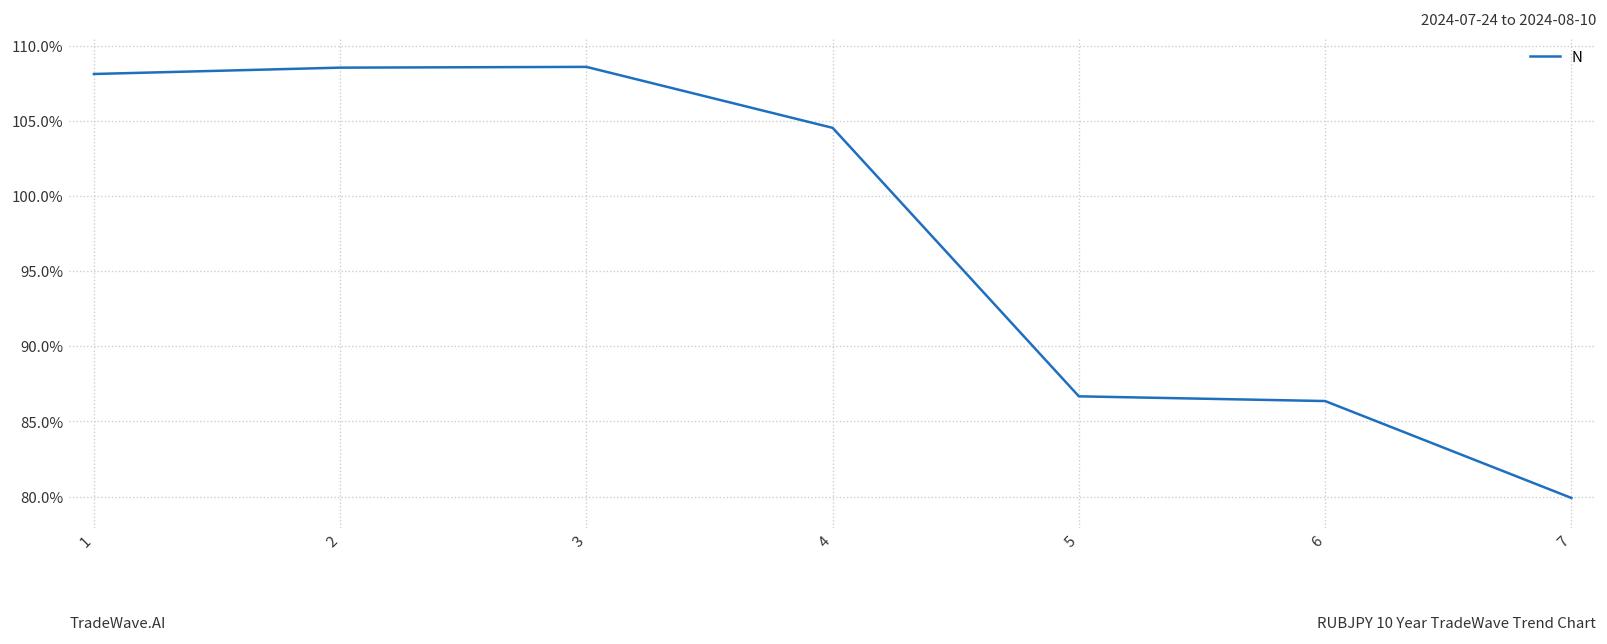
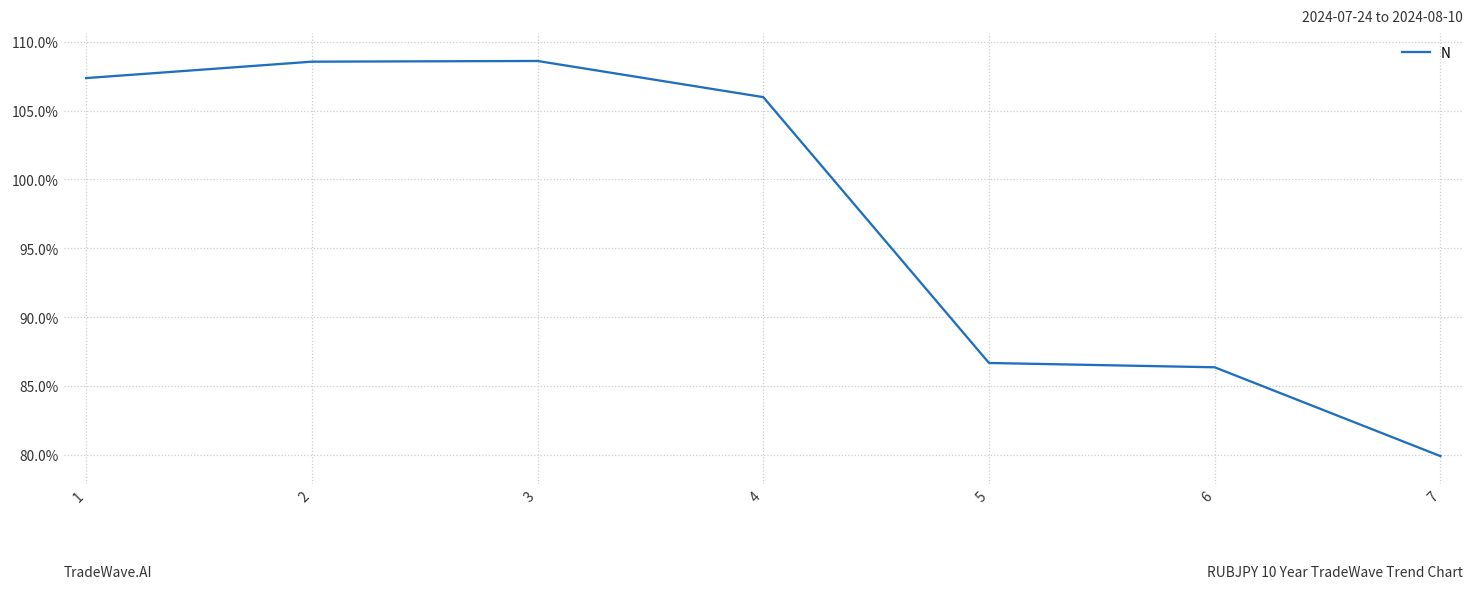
1: 108.1% -> 107.4%
4: 104.5% -> 106.0%
